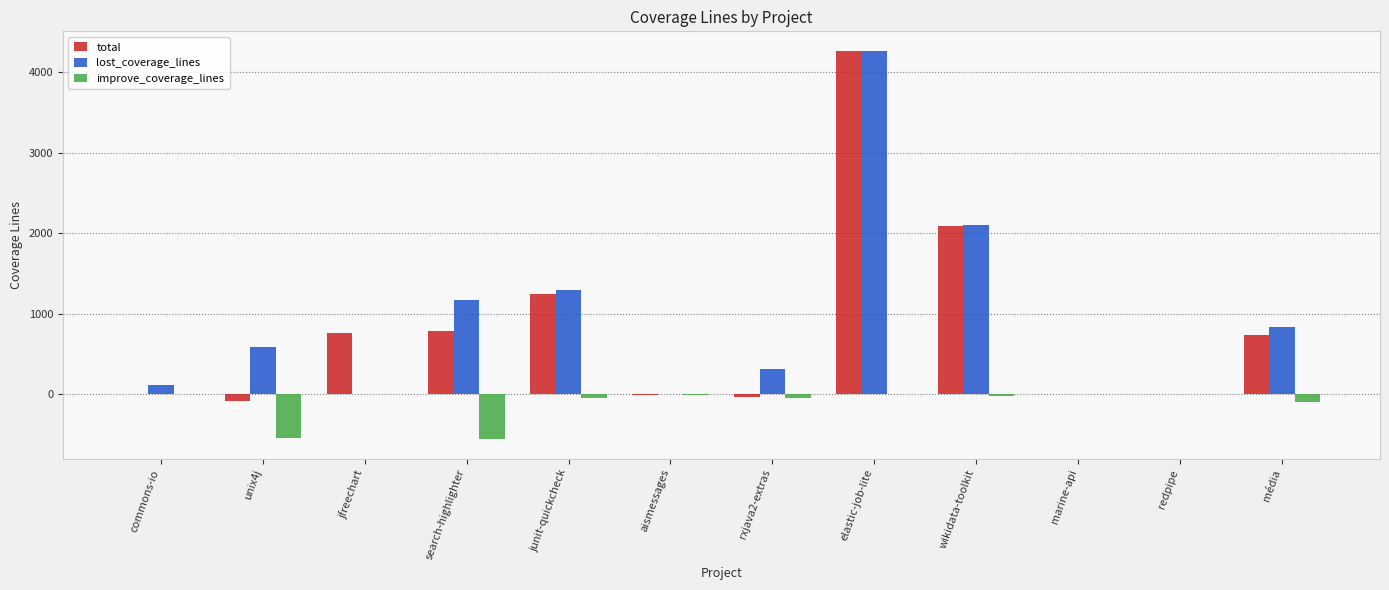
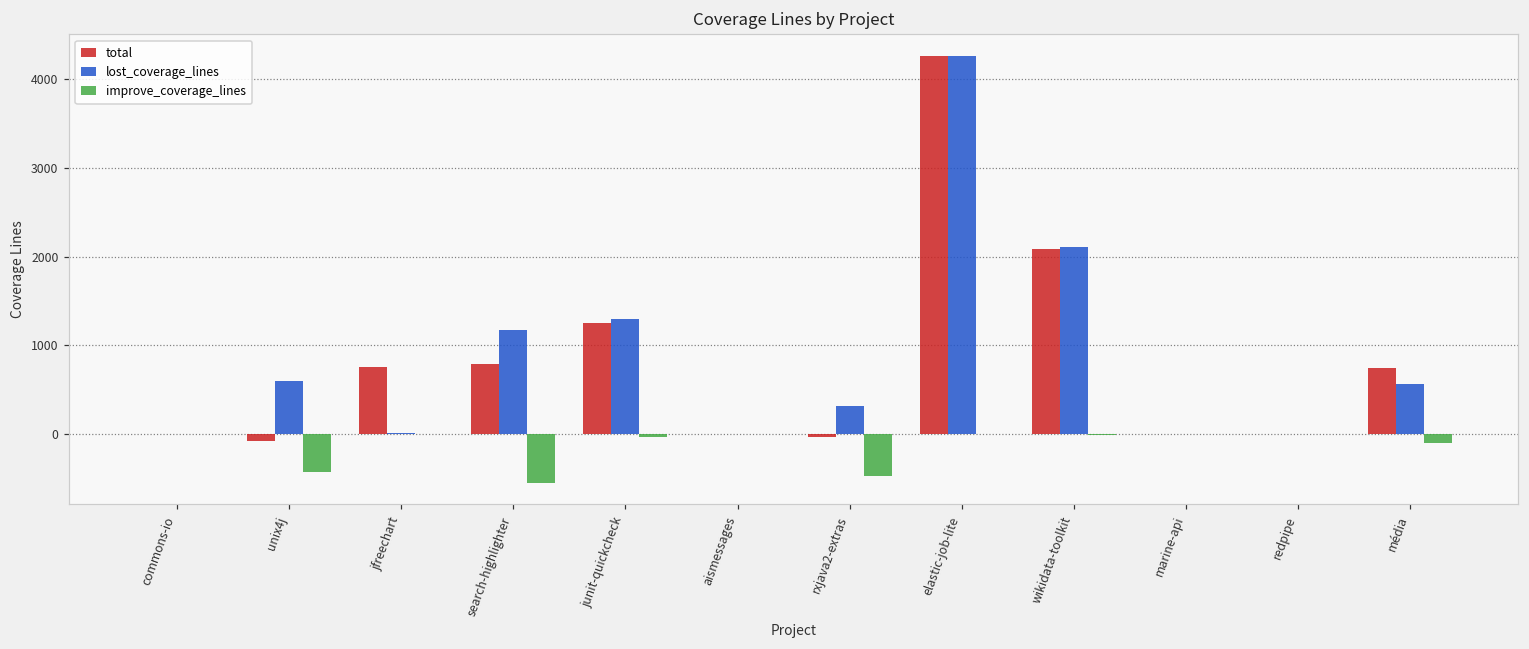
lost_coverage_lines, commons-io: 100 -> 0
improve_coverage_lines, unix4j: -500 -> -400
improve_coverage_lines, rxjava2-extras: 0 -> -500
lost_coverage_lines, média: 800 -> 600
